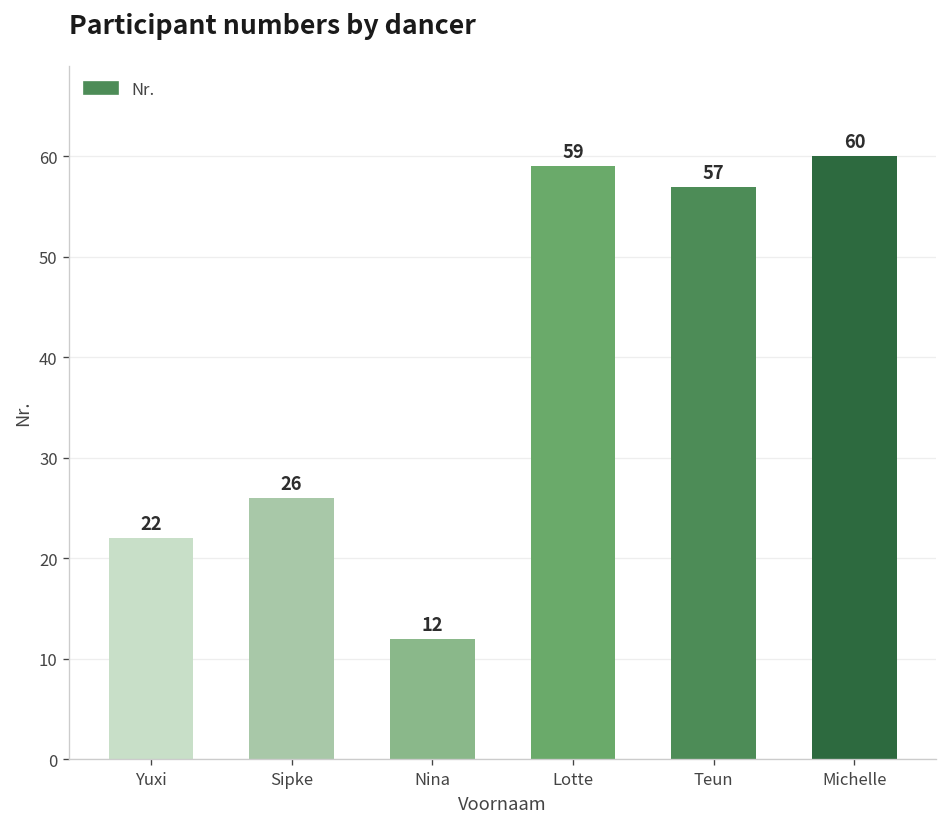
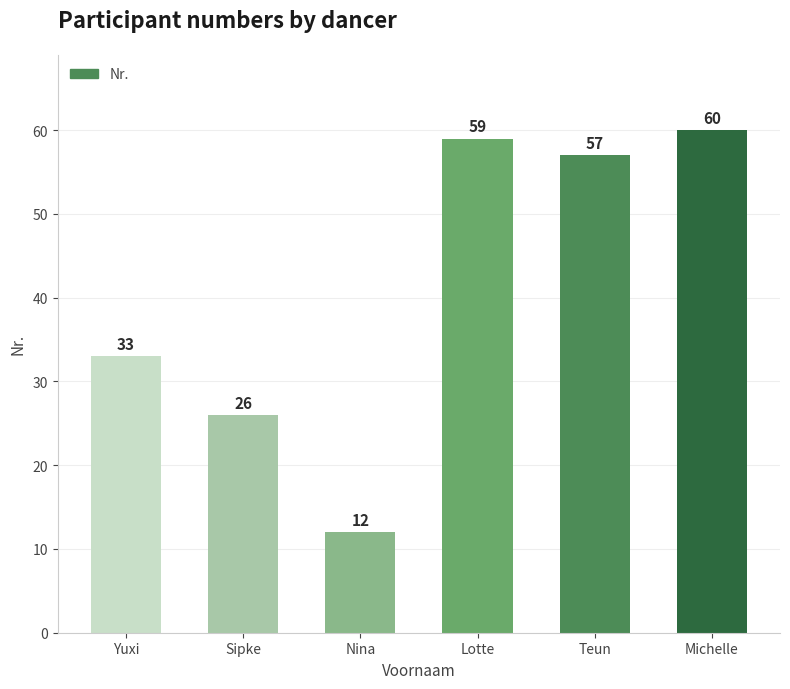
Yuxi: 22 -> 33
